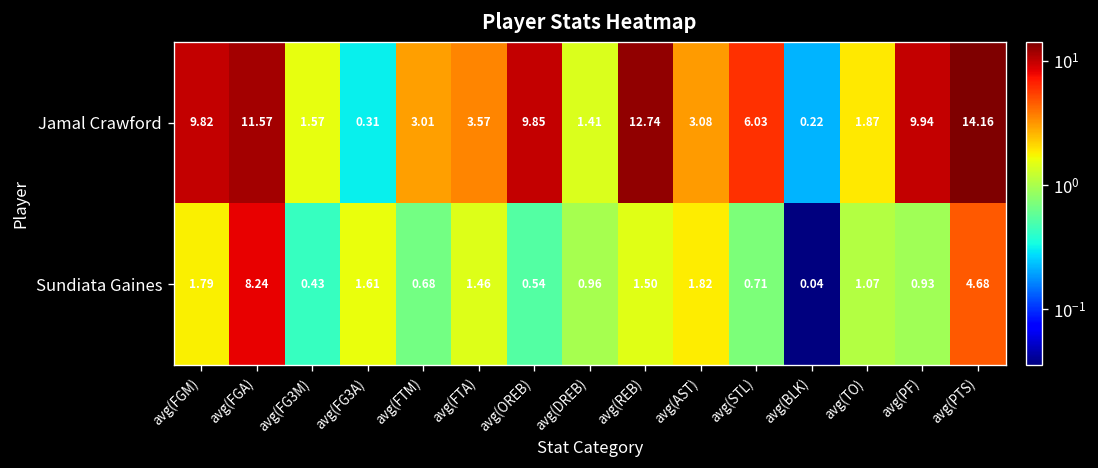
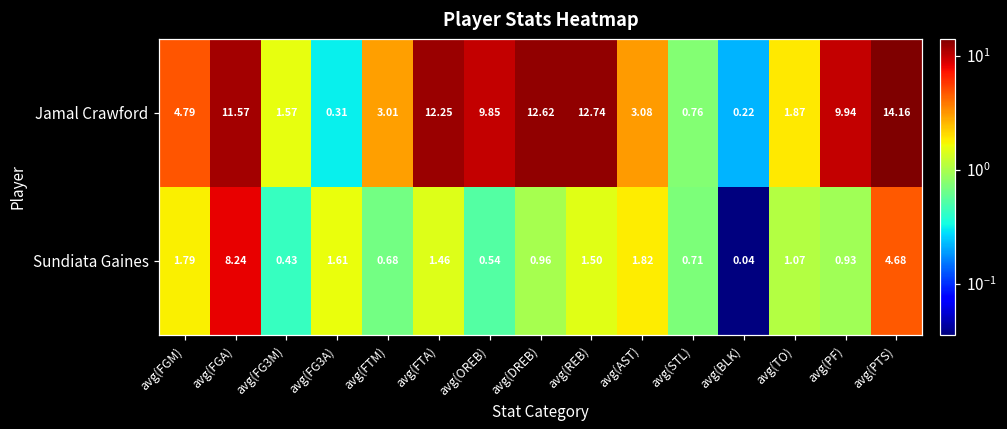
Jamal Crawford, avg(FGM): 9.82 -> 4.79
Jamal Crawford, avg(FTA): 3.57 -> 12.25
Jamal Crawford, avg(DREB): 1.41 -> 12.62
Jamal Crawford, avg(STL): 6.03 -> 0.76
